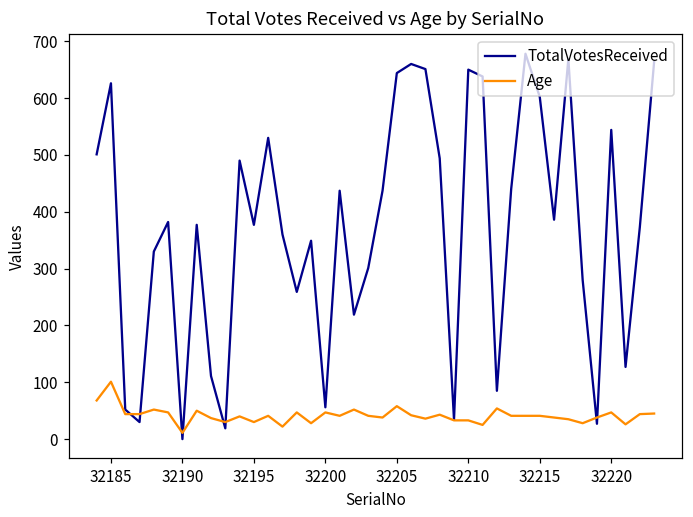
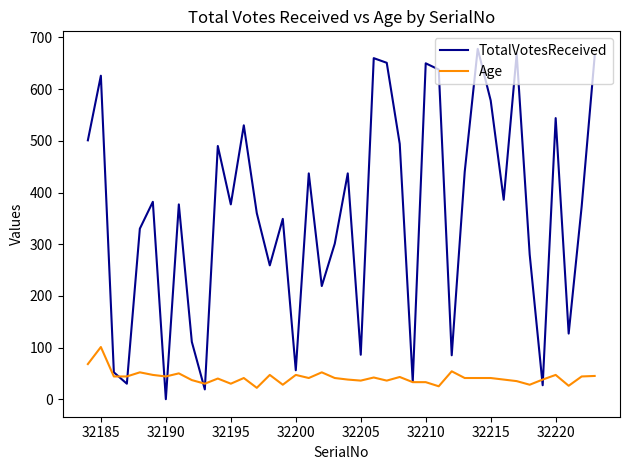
Age, 32190: 10 -> 40
TotalVotesReceived, 32205: 640 -> 90
Age, 32205: 60 -> 40
TotalVotesReceived, 32215: 600 -> 580
